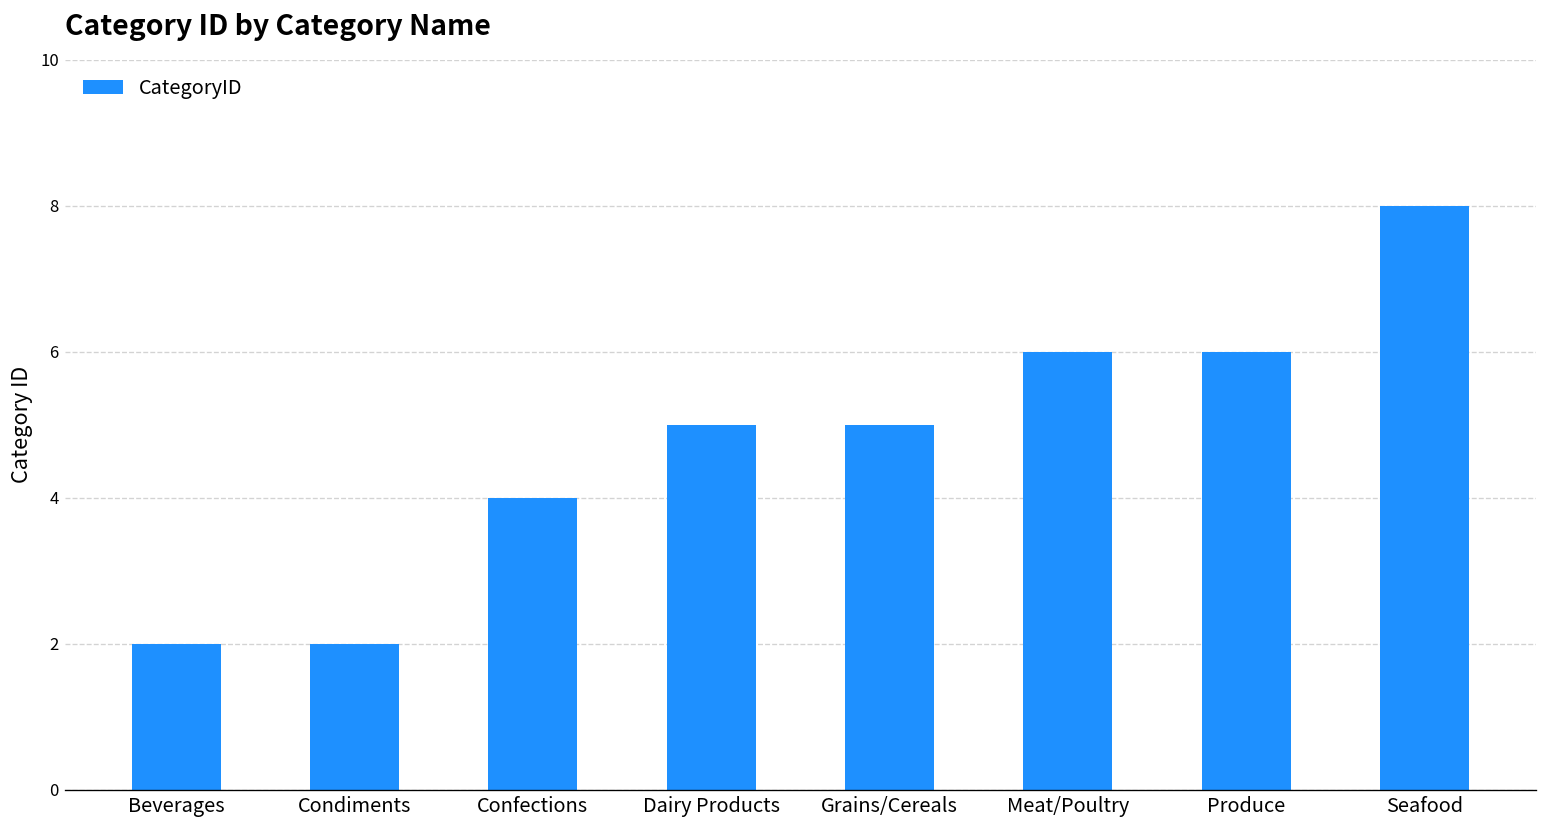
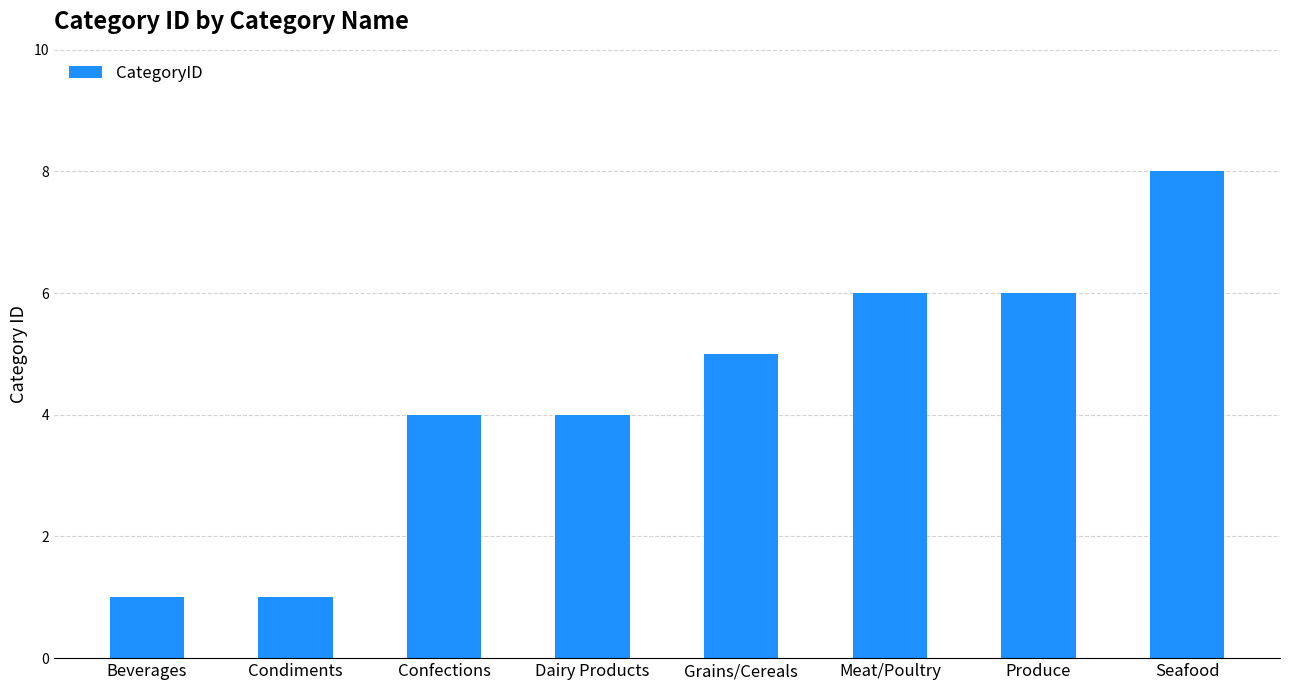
Beverages: 2 -> 1
Condiments: 2 -> 1
Dairy Products: 5 -> 4
